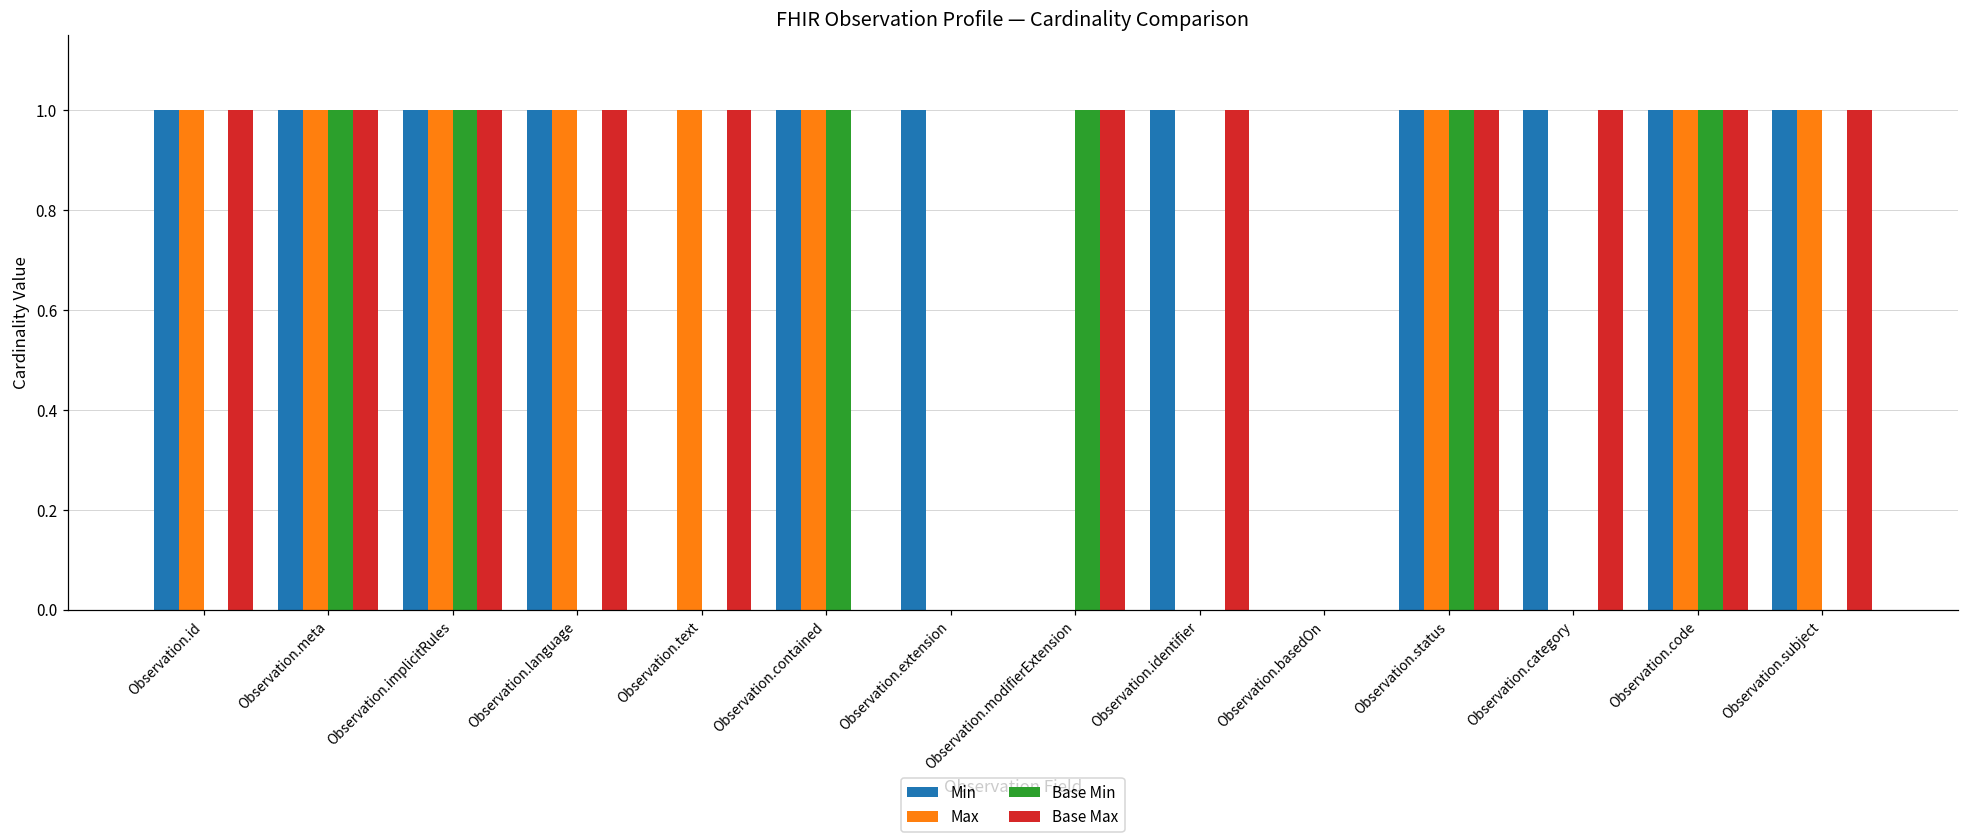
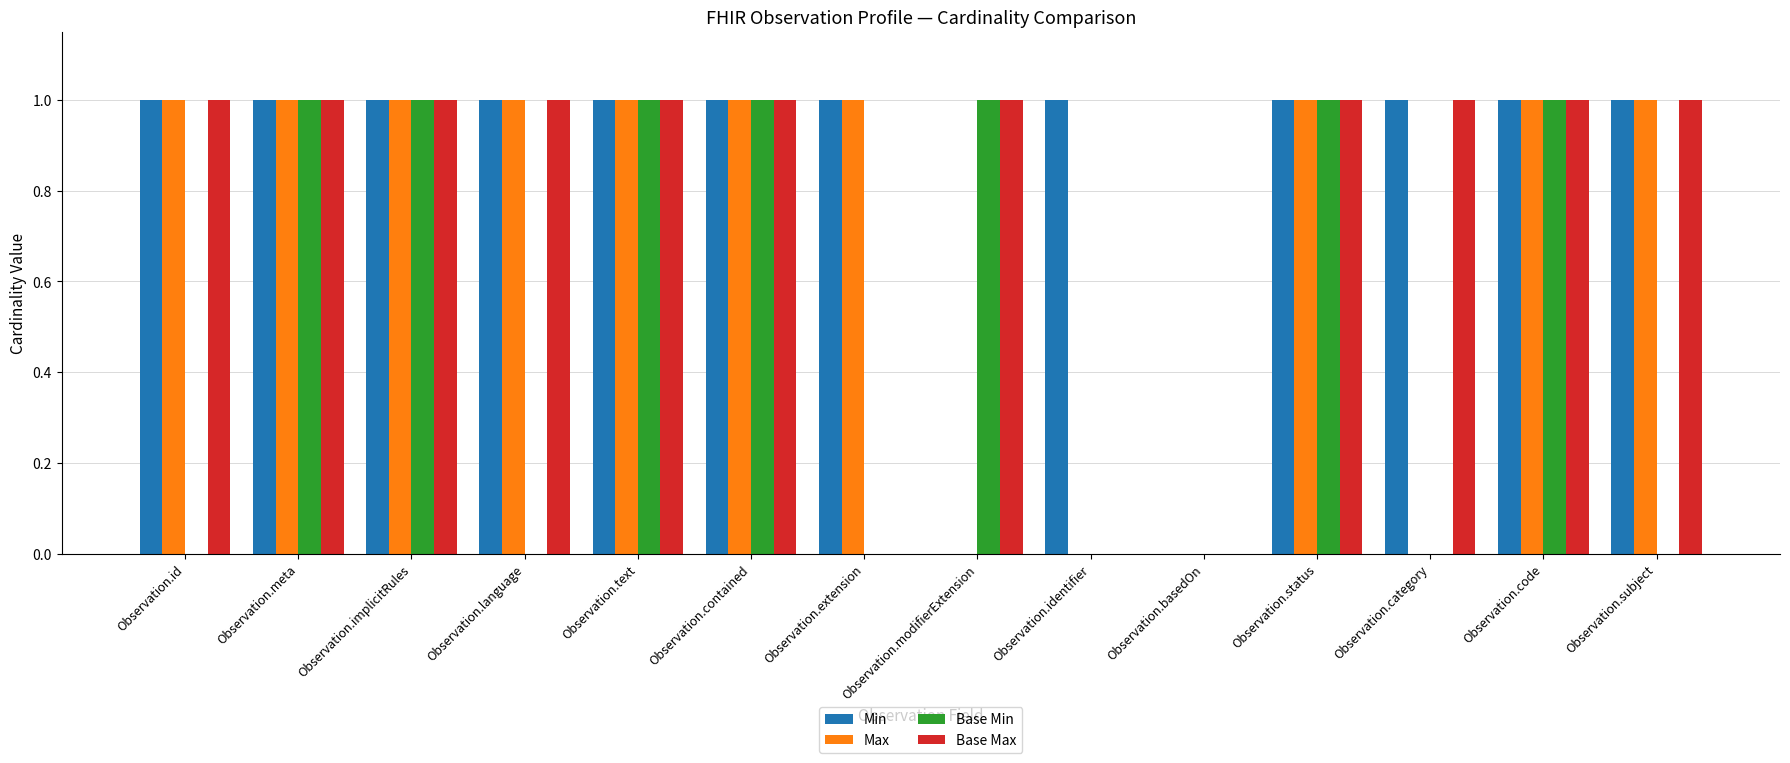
Min, Observation.text: 0 -> 1
Base Min, Observation.text: 0 -> 1
Base Max, Observation.contained: 0 -> 1
Max, Observation.extension: 0 -> 1
Base Max, Observation.identifier: 1 -> 0
